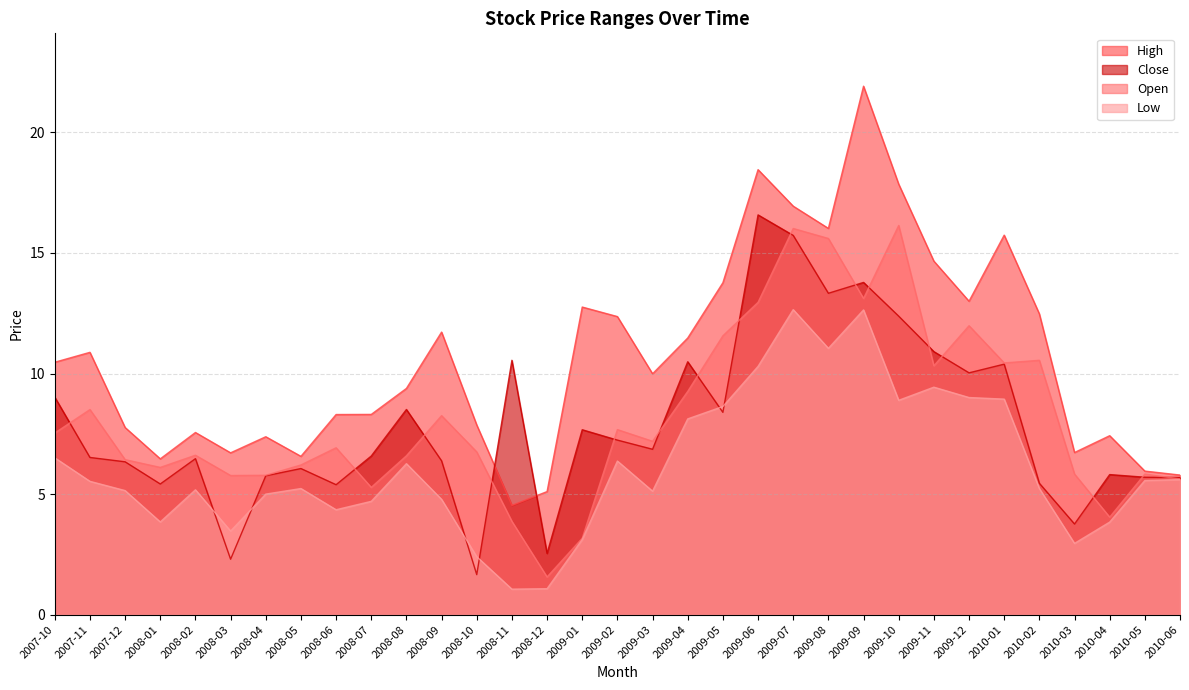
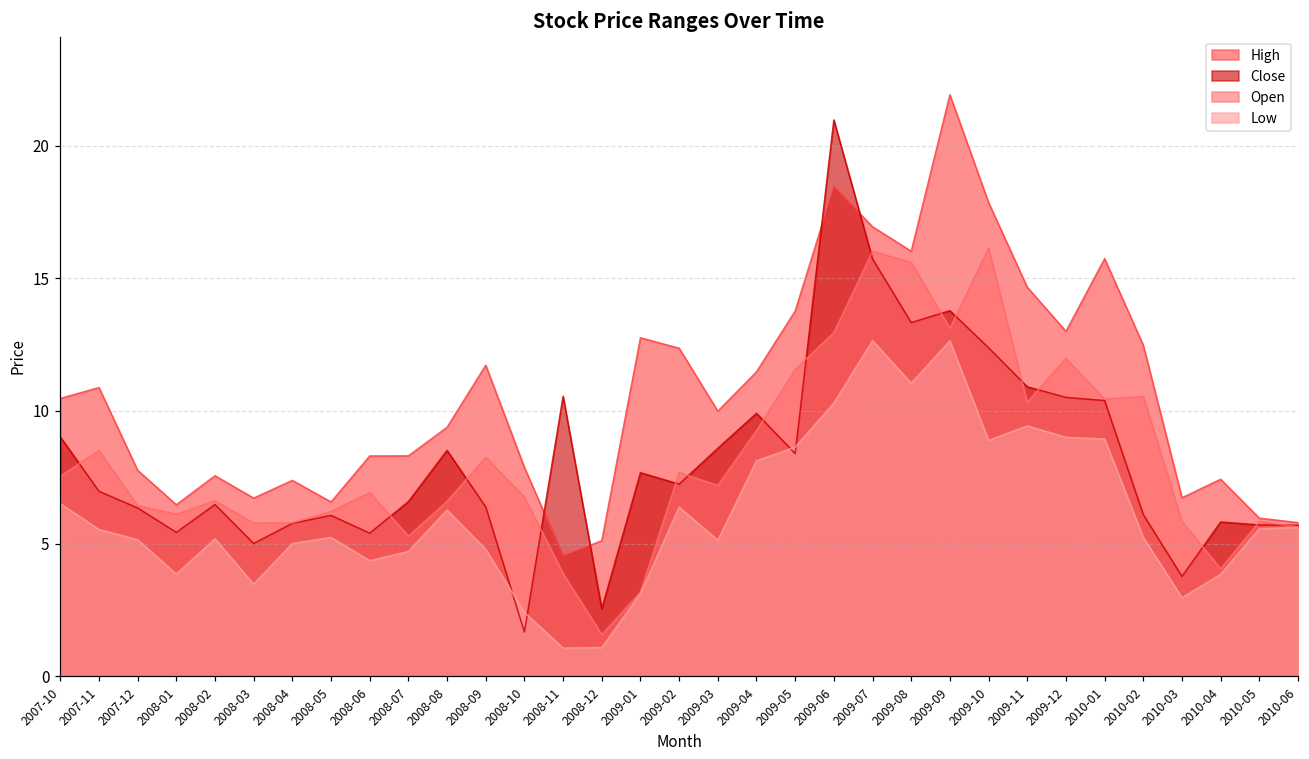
Close, 2007-11: 6.5 -> 7.0
Close, 2008-03: 2.3 -> 5.0
Close, 2009-03: 6.9 -> 8.6
Close, 2009-04: 10.5 -> 9.9
Close, 2009-06: 16.6 -> 21.0
Close, 2009-12: 10.0 -> 10.5
Close, 2010-02: 5.5 -> 6.1
